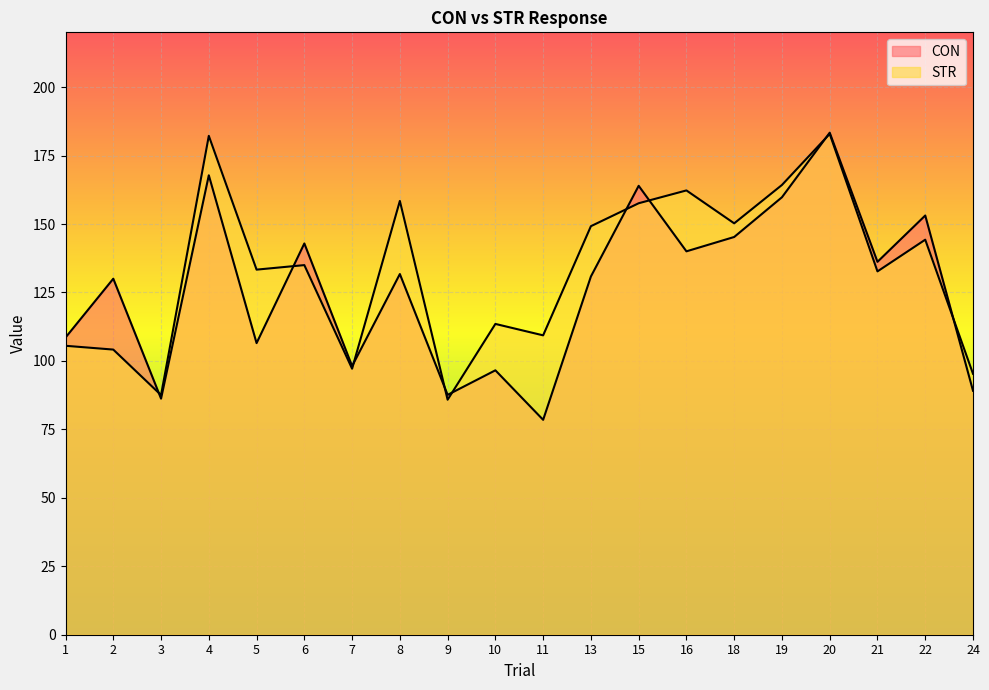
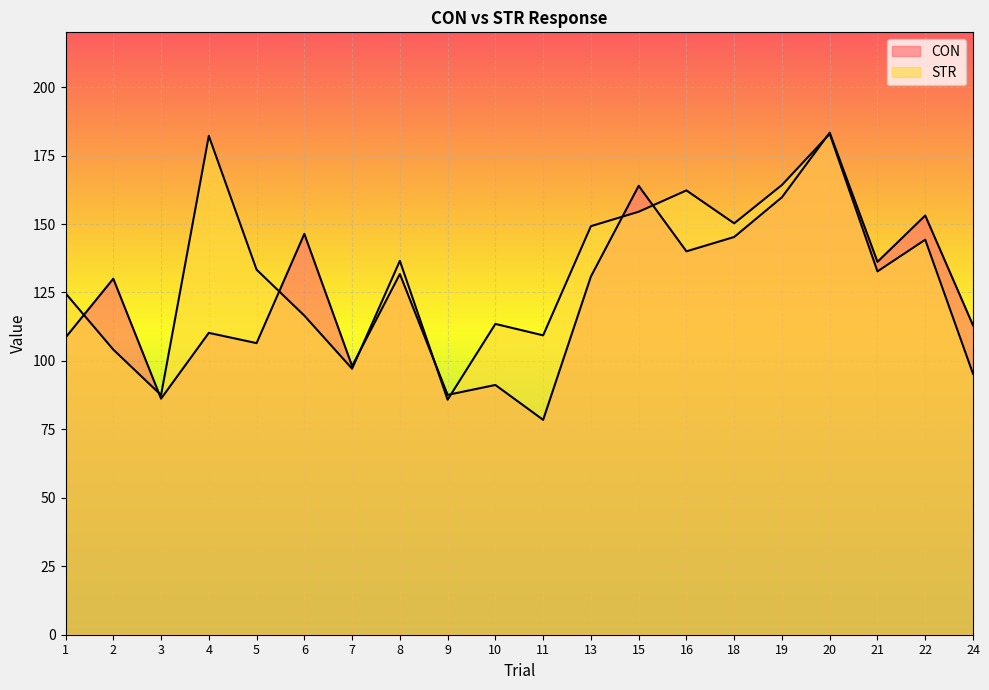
STR, 1: 106 -> 125
CON, 4: 168 -> 110
CON, 6: 143 -> 146
STR, 6: 135 -> 117
STR, 8: 158 -> 137
CON, 10: 97 -> 91
STR, 15: 158 -> 154
CON, 24: 89 -> 113
